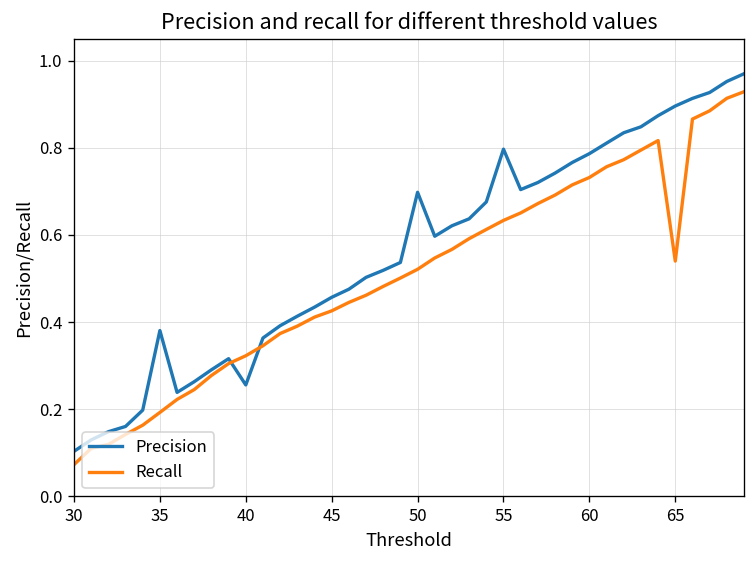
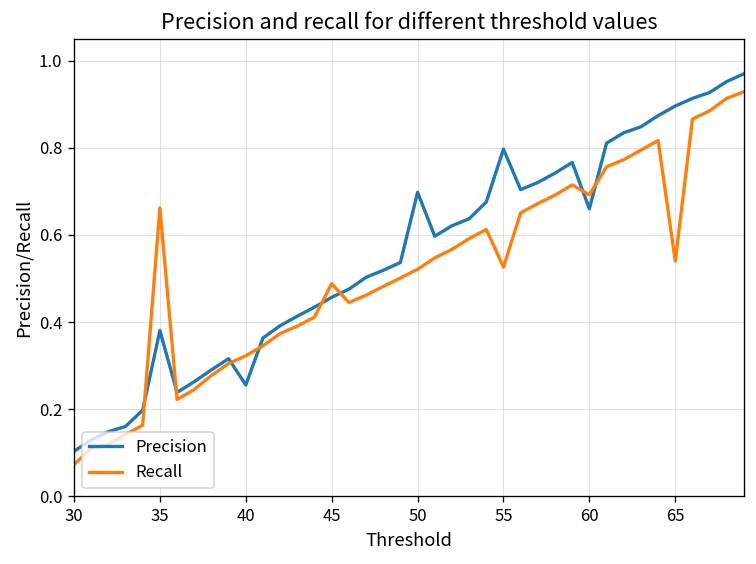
Recall, 35: 0.19 -> 0.66
Recall, 45: 0.43 -> 0.49
Recall, 55: 0.63 -> 0.53
Precision, 60: 0.79 -> 0.66
Recall, 60: 0.73 -> 0.69
